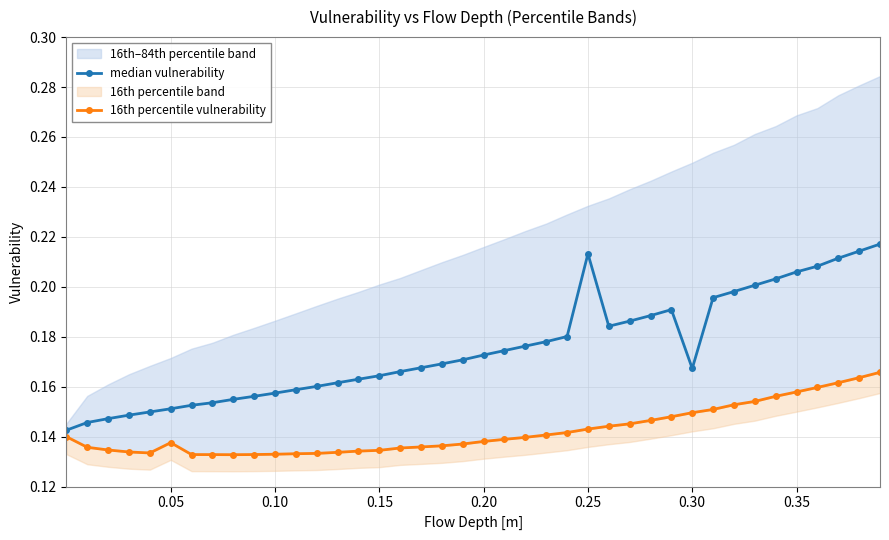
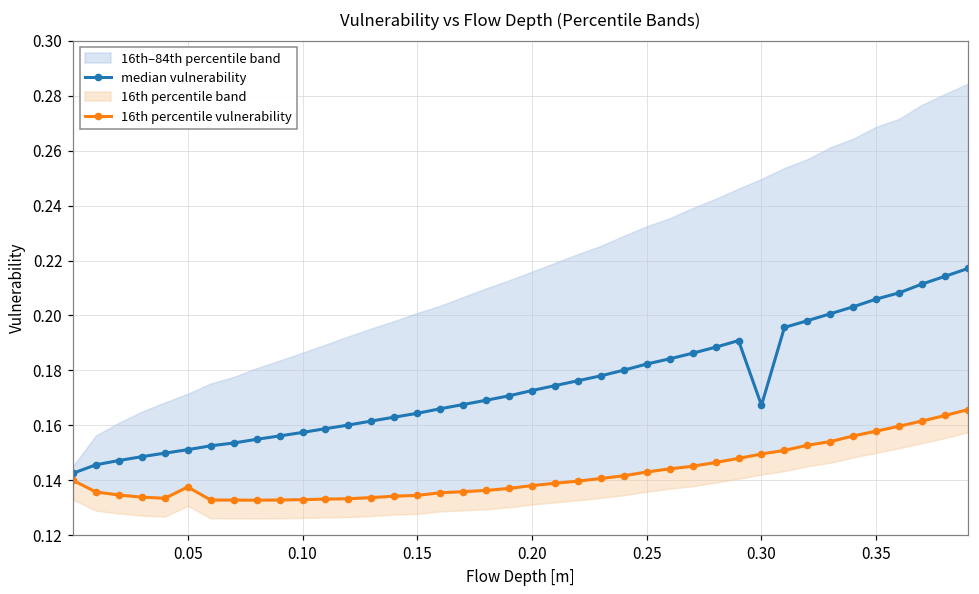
median vulnerability, 0.25: 0.213 -> 0.182
